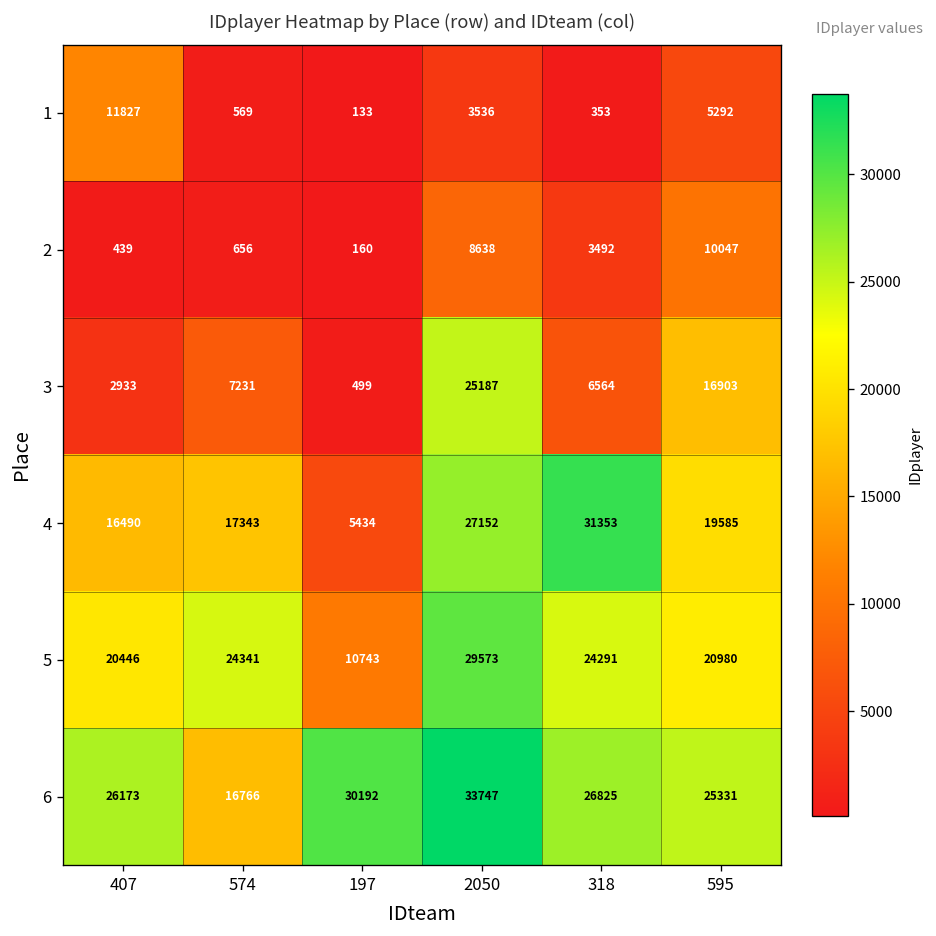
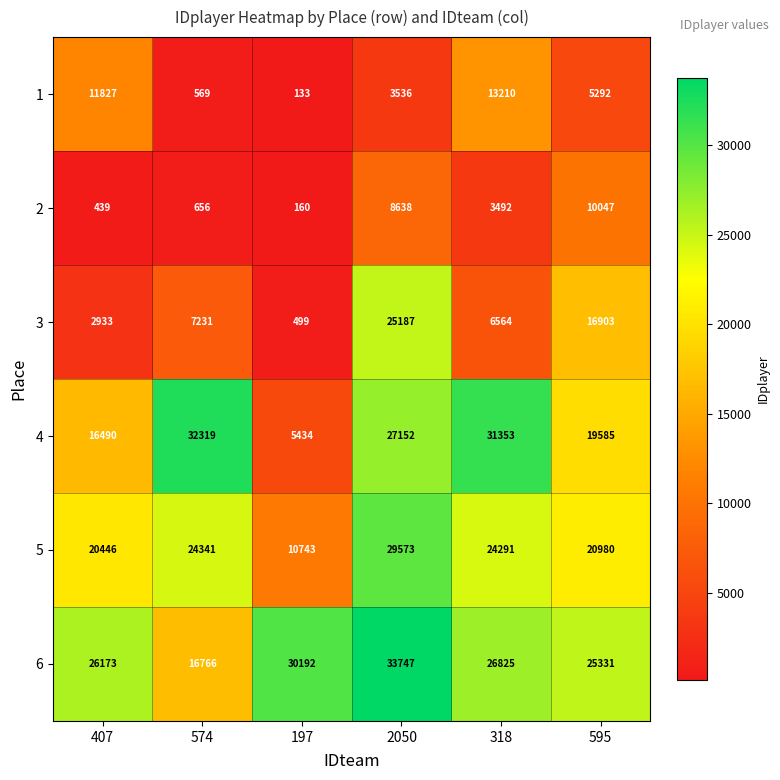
1, 318: 353 -> 13210
4, 574: 17343 -> 32319
